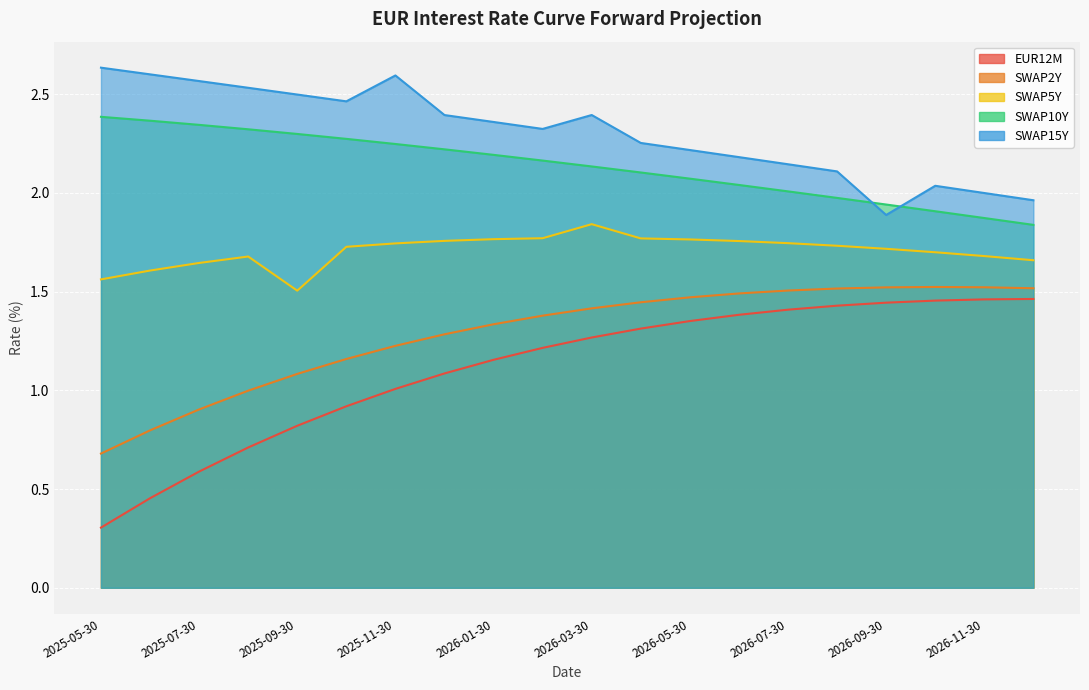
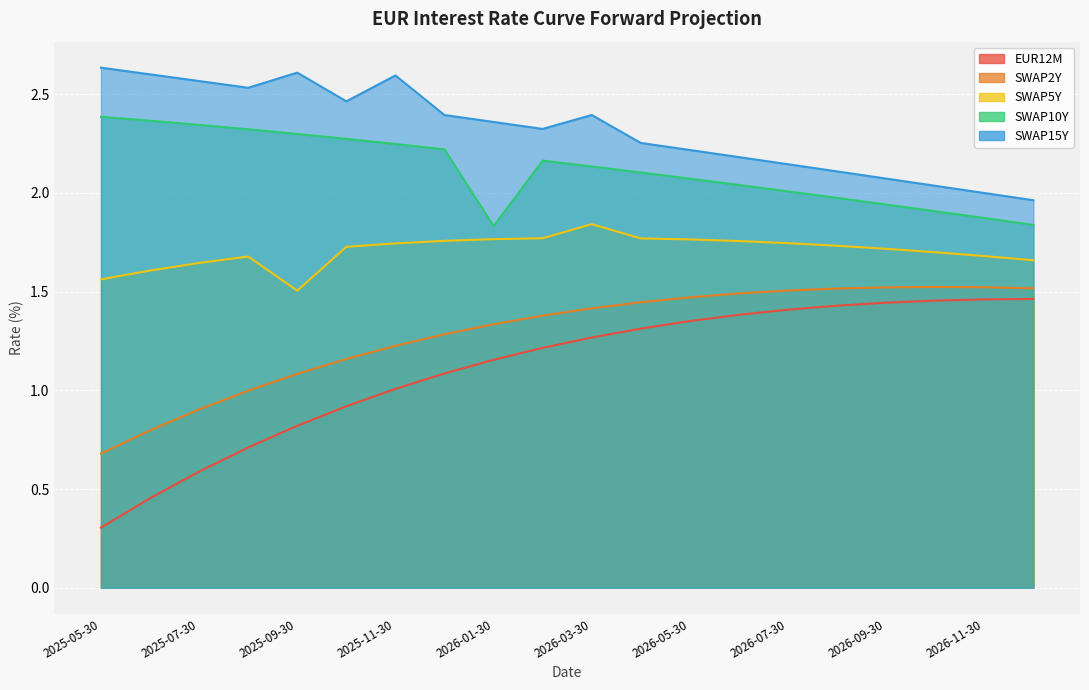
SWAP15Y, 2025-09-30: 2.50 -> 2.61
SWAP10Y, 2026-01-30: 2.19 -> 1.83
SWAP15Y, 2026-09-30: 1.89 -> 2.07
